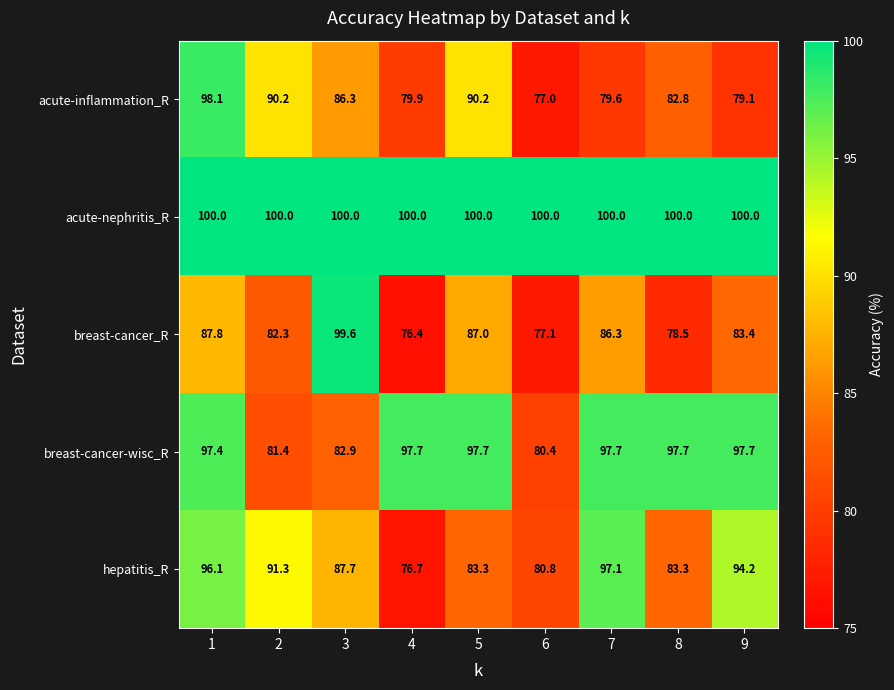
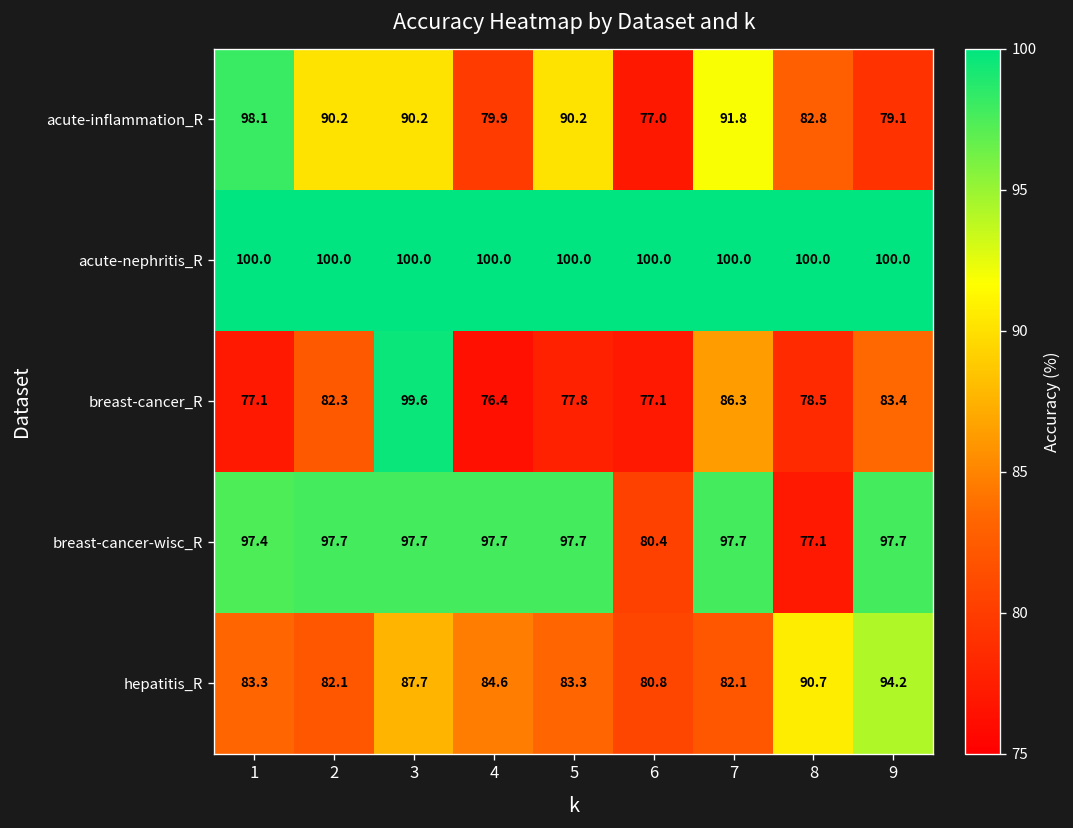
acute-inflammation_R, 3: 86.3 -> 90.2
acute-inflammation_R, 7: 79.6 -> 91.8
breast-cancer_R, 1: 87.8 -> 77.1
breast-cancer_R, 5: 87.0 -> 77.8
breast-cancer-wisc_R, 2: 81.4 -> 97.7
breast-cancer-wisc_R, 3: 82.9 -> 97.7
breast-cancer-wisc_R, 8: 97.7 -> 77.1
hepatitis_R, 1: 96.1 -> 83.3
hepatitis_R, 2: 91.3 -> 82.1
hepatitis_R, 4: 76.7 -> 84.6
hepatitis_R, 7: 97.1 -> 82.1
hepatitis_R, 8: 83.3 -> 90.7
